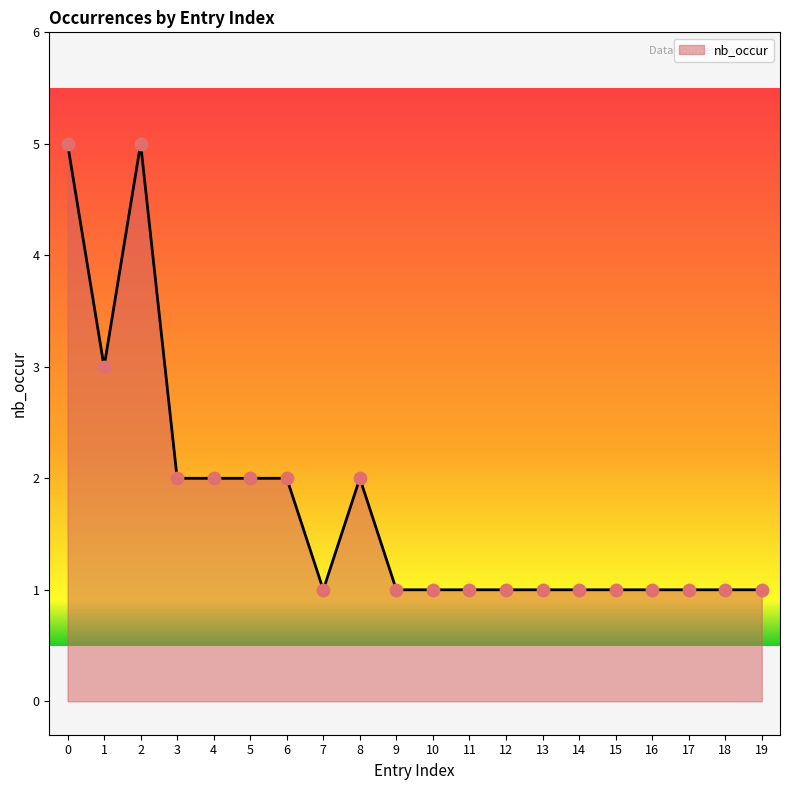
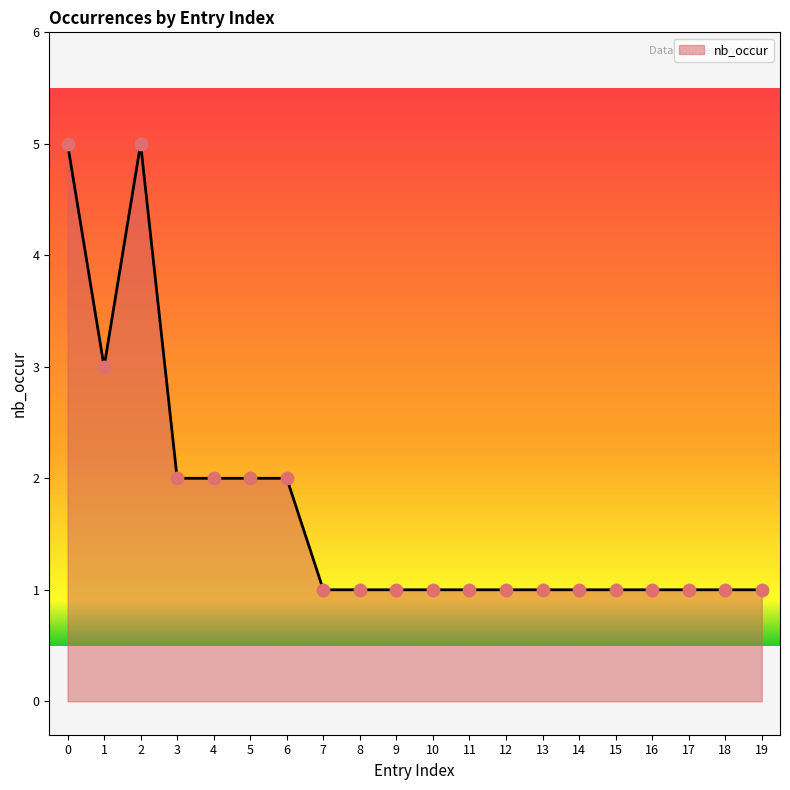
8: 2 -> 1
